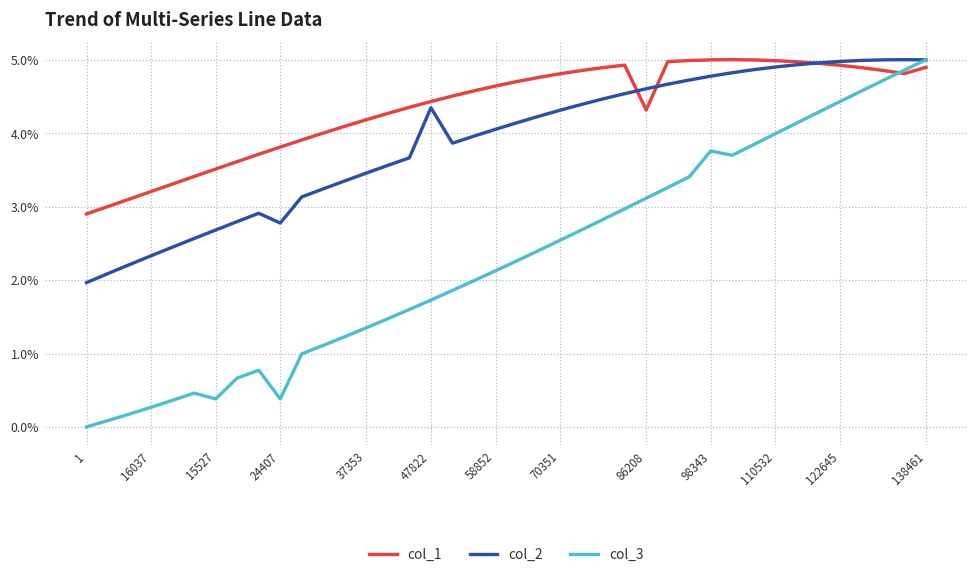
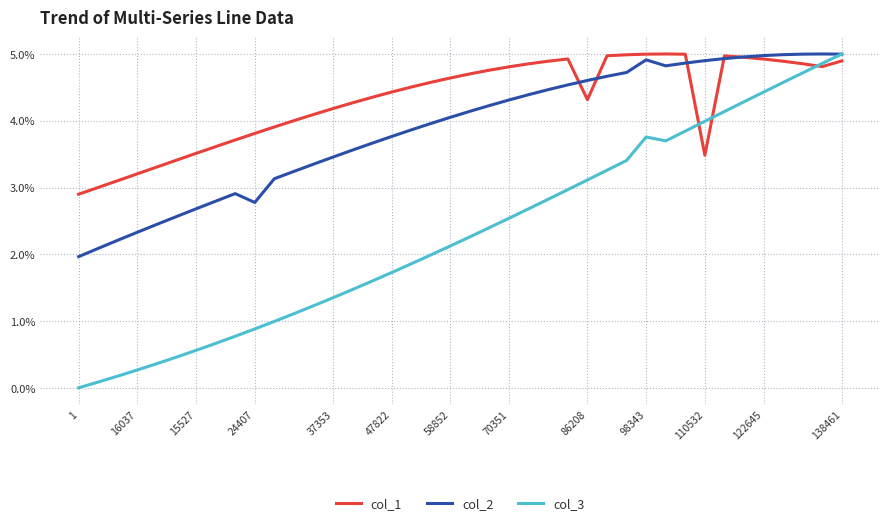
col_3, 15527: 0.4% -> 0.6%
col_3, 24407: 0.4% -> 0.9%
col_2, 47822: 4.3% -> 3.8%
col_2, 98343: 4.8% -> 4.9%
col_1, 110532: 5.0% -> 3.5%
